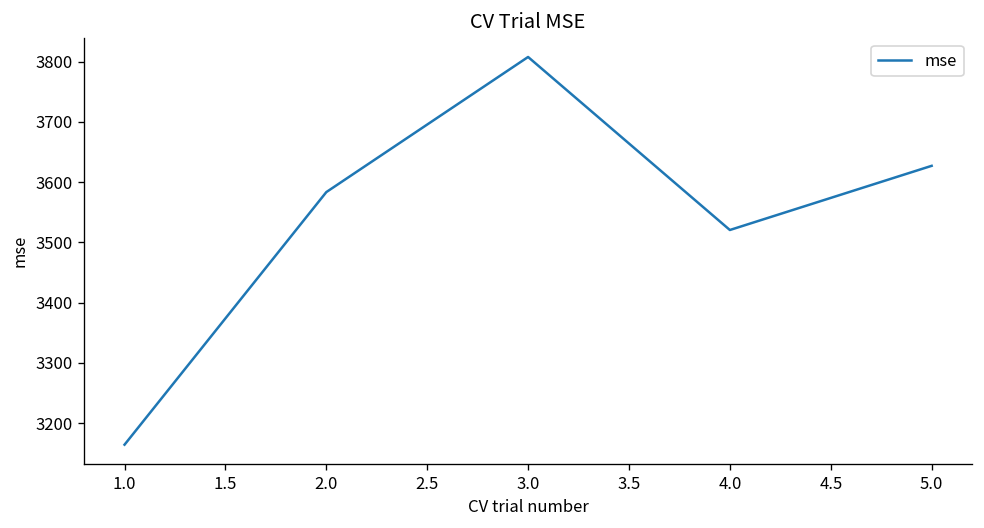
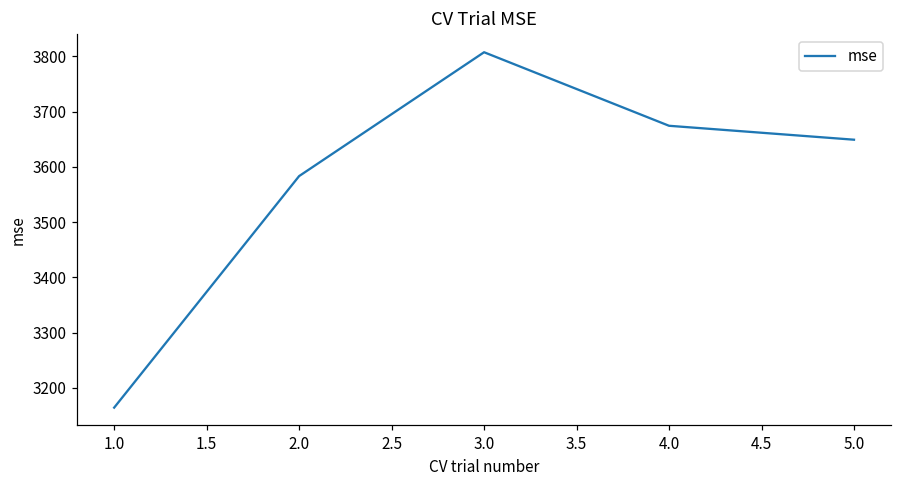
4.0: 3520 -> 3670
5.0: 3630 -> 3650
